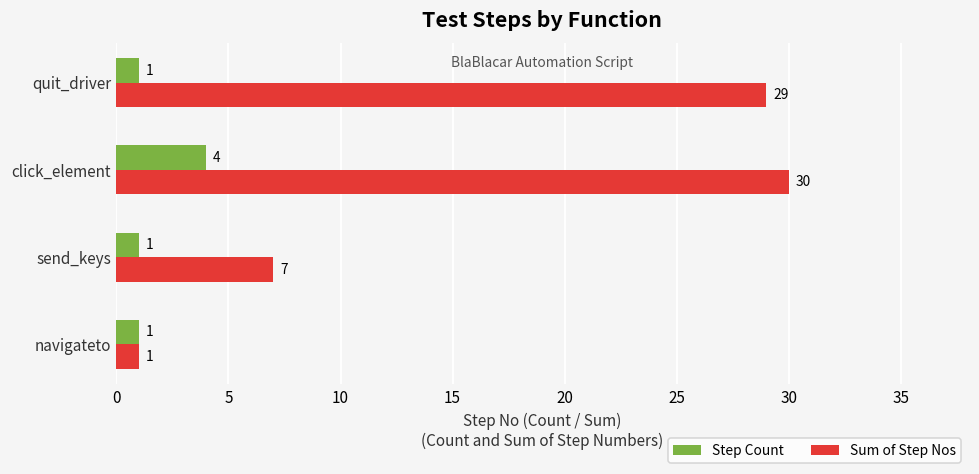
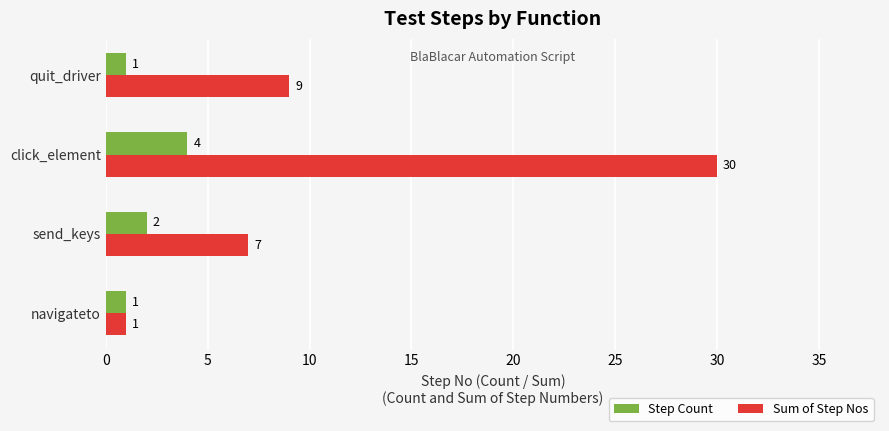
Sum of Step Nos, quit_driver: 29 -> 9
Step Count, send_keys: 1 -> 2
